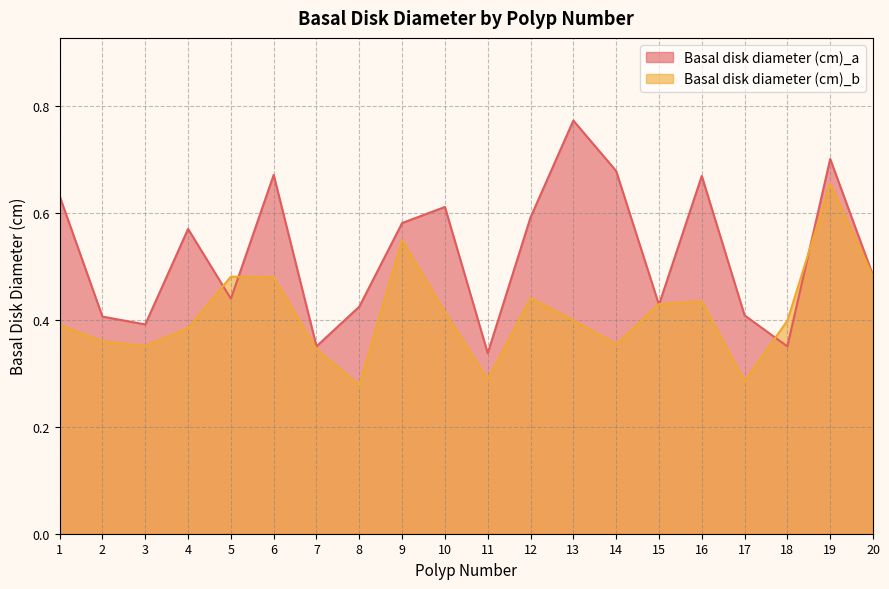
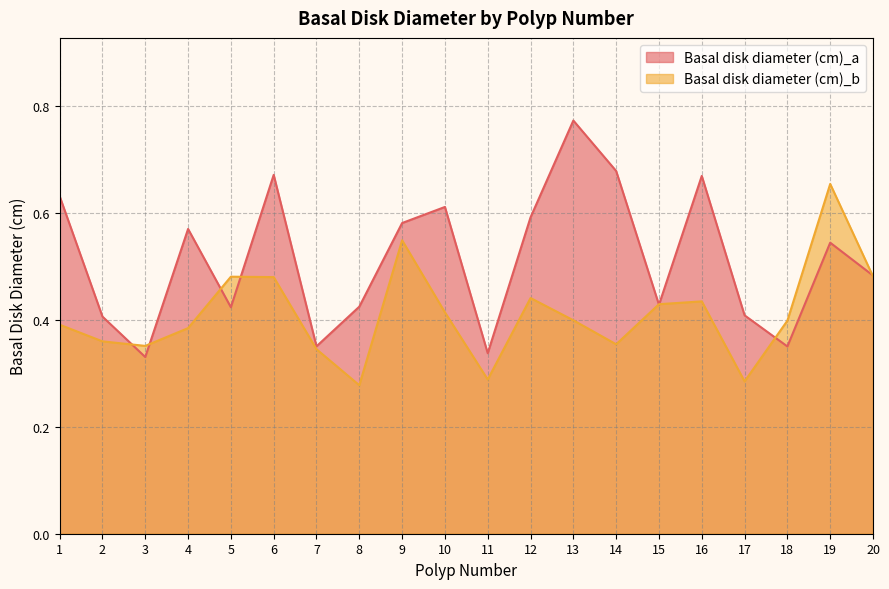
Basal disk diameter (cm)_a, 3: 0.39 -> 0.33
Basal disk diameter (cm)_a, 5: 0.44 -> 0.42
Basal disk diameter (cm)_a, 19: 0.70 -> 0.54
